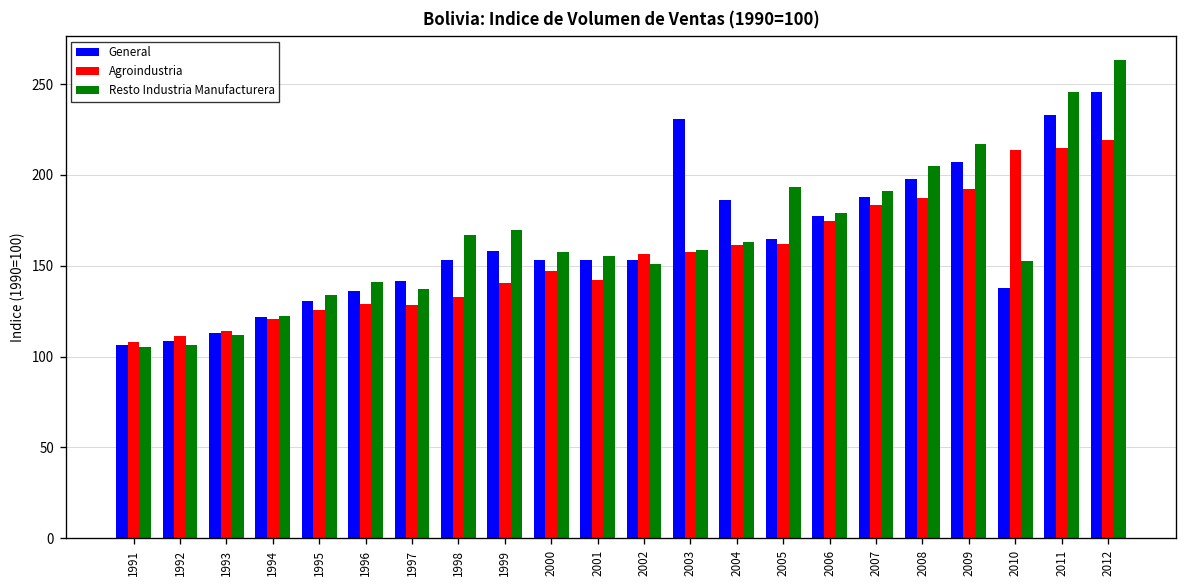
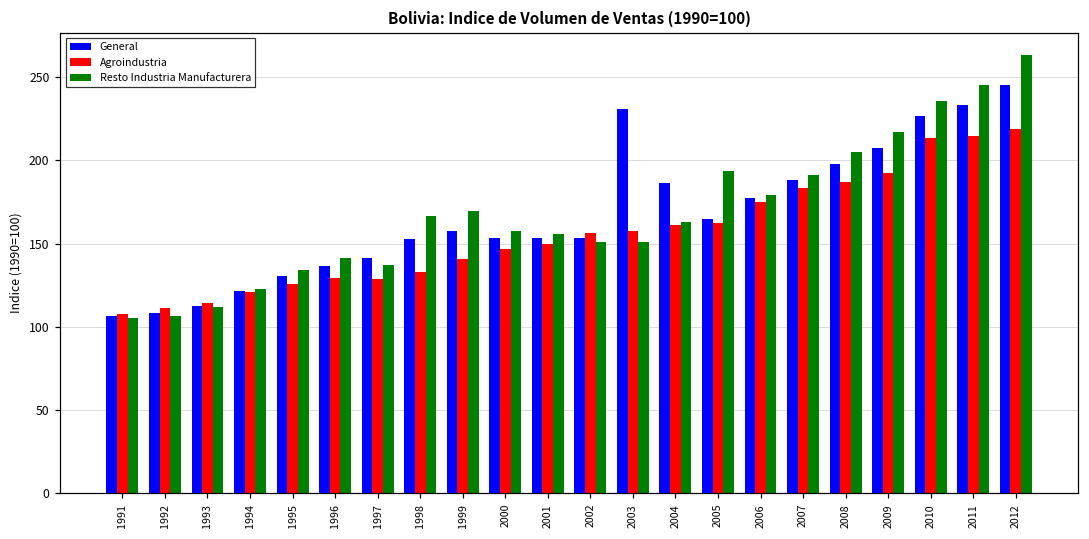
Agroindustria, 2001: 142 -> 150
Resto Industria Manufacturera, 2003: 159 -> 151
General, 2010: 138 -> 227
Resto Industria Manufacturera, 2010: 152 -> 236
